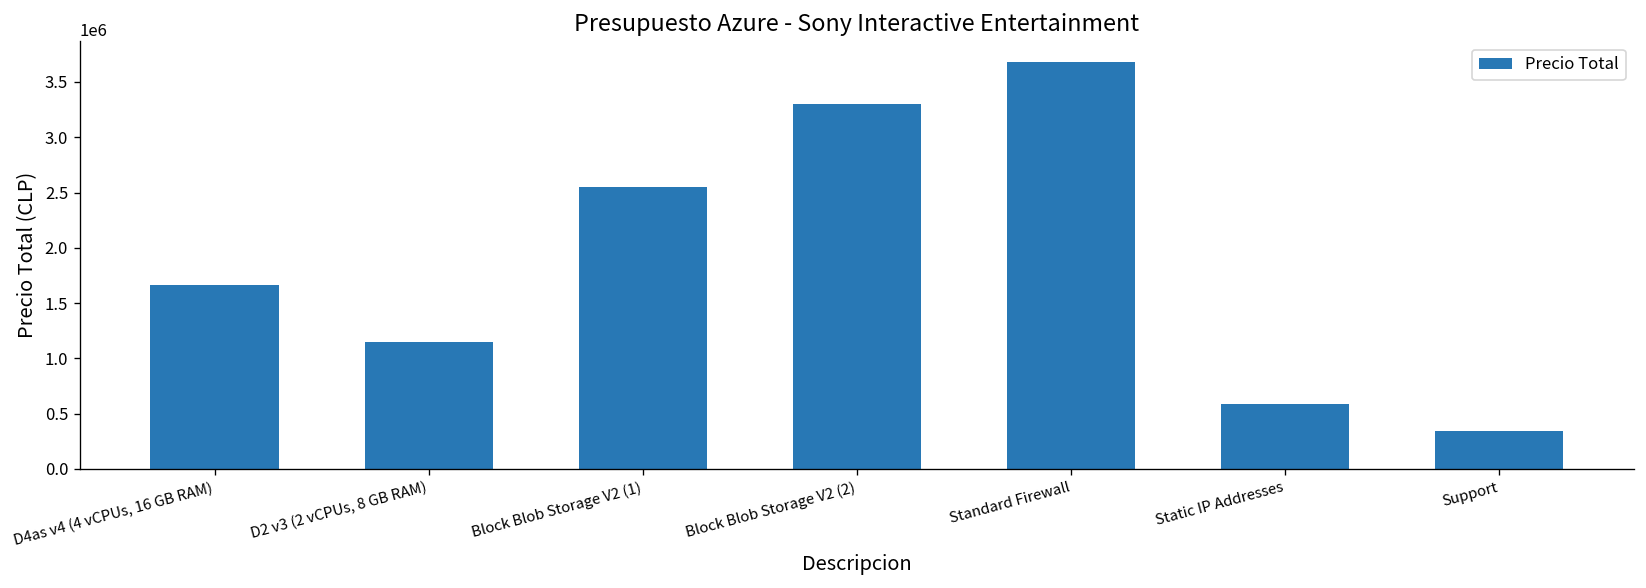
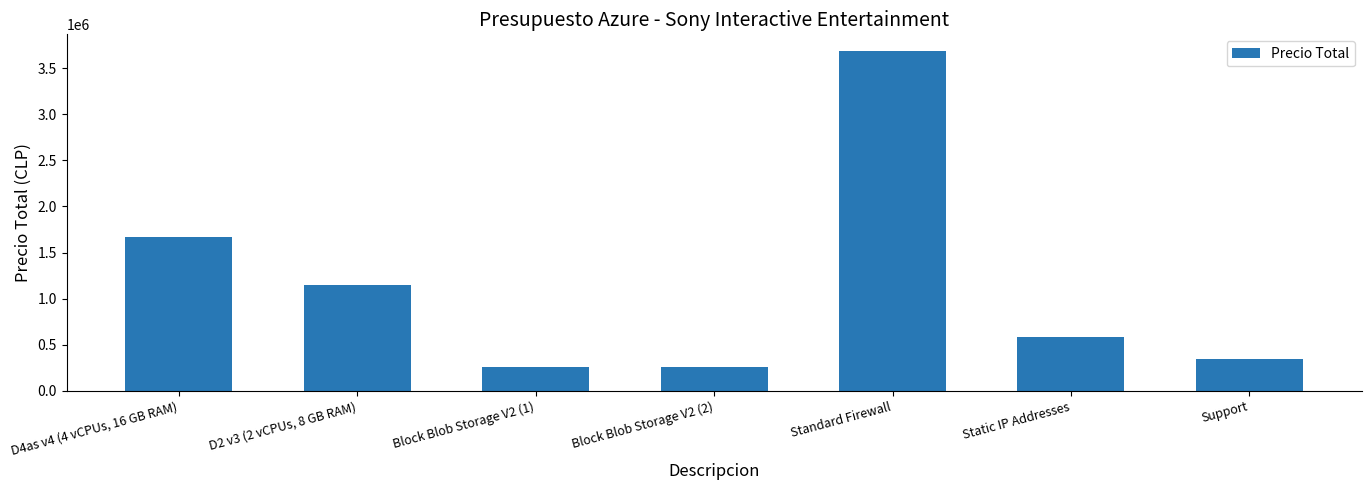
Block Blob Storage V2 (1): 2500000 -> 300000
Block Blob Storage V2 (2): 3300000 -> 300000
